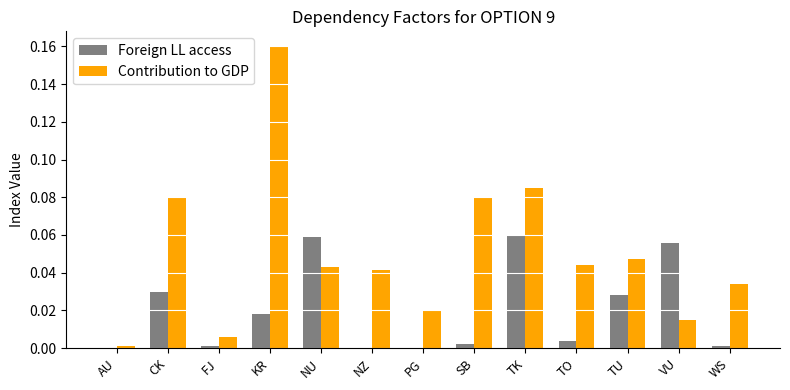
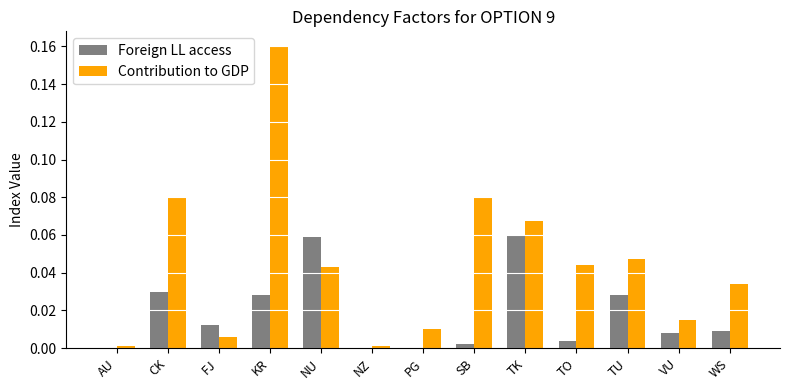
Foreign LL access, FJ: 0.001 -> 0.012
Foreign LL access, KR: 0.018 -> 0.028
Contribution to GDP, NZ: 0.042 -> 0.001
Contribution to GDP, PG: 0.02 -> 0.01
Contribution to GDP, TK: 0.085 -> 0.067
Foreign LL access, VU: 0.056 -> 0.008
Foreign LL access, WS: 0.001 -> 0.009
